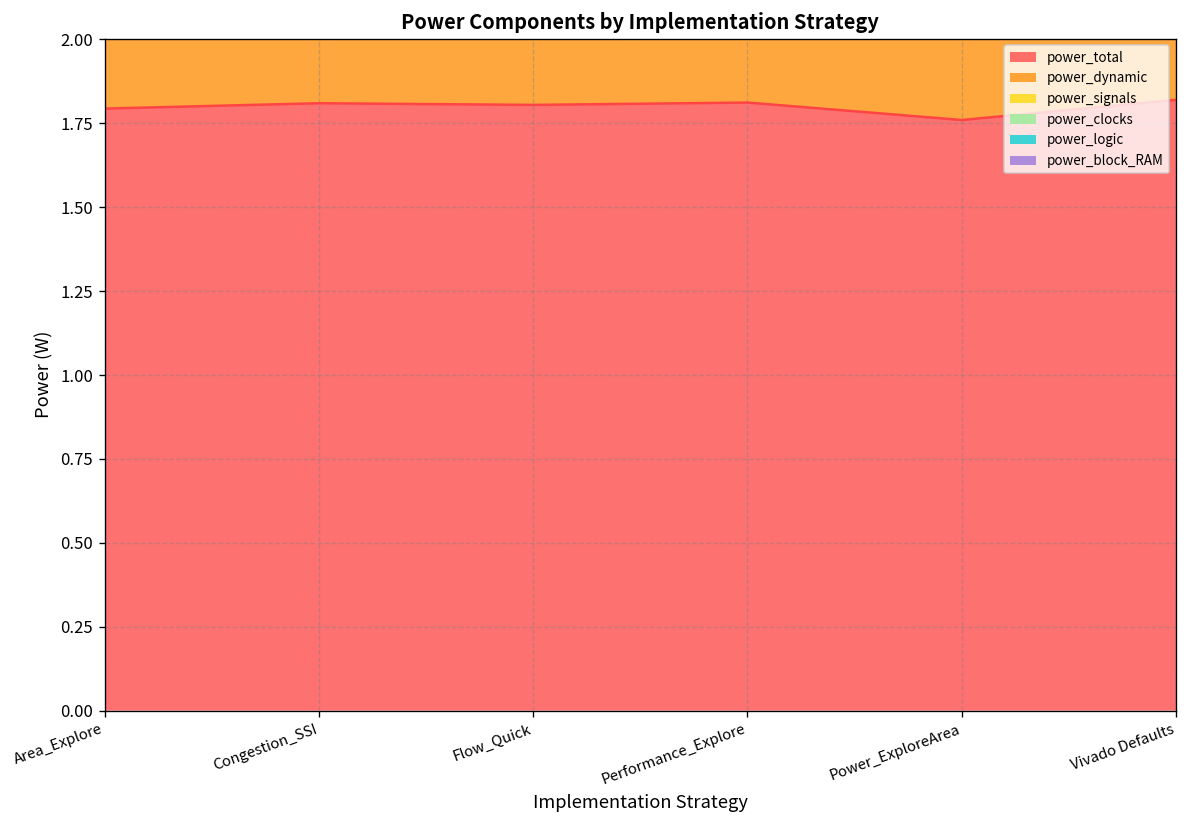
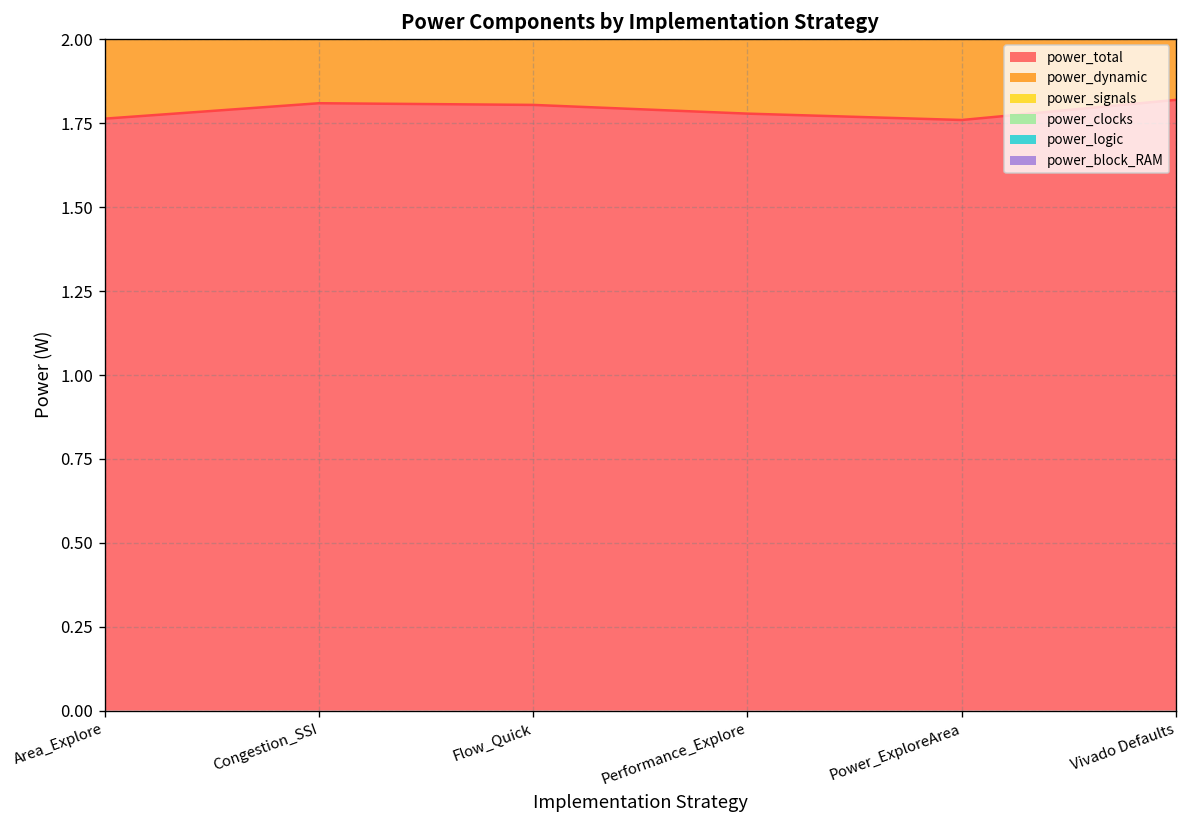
power_total, Area_Explore: 1.79 -> 1.76
power_total, Performance_Explore: 1.81 -> 1.78
